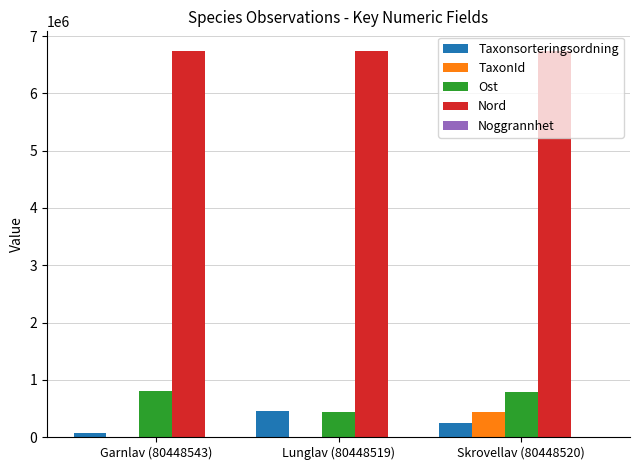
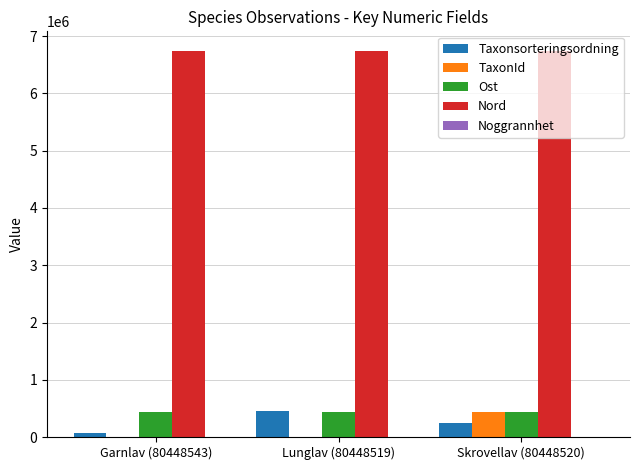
Ost, Garnlav (80448543): 800000 -> 400000
Ost, Skrovellav (80448520): 800000 -> 400000
